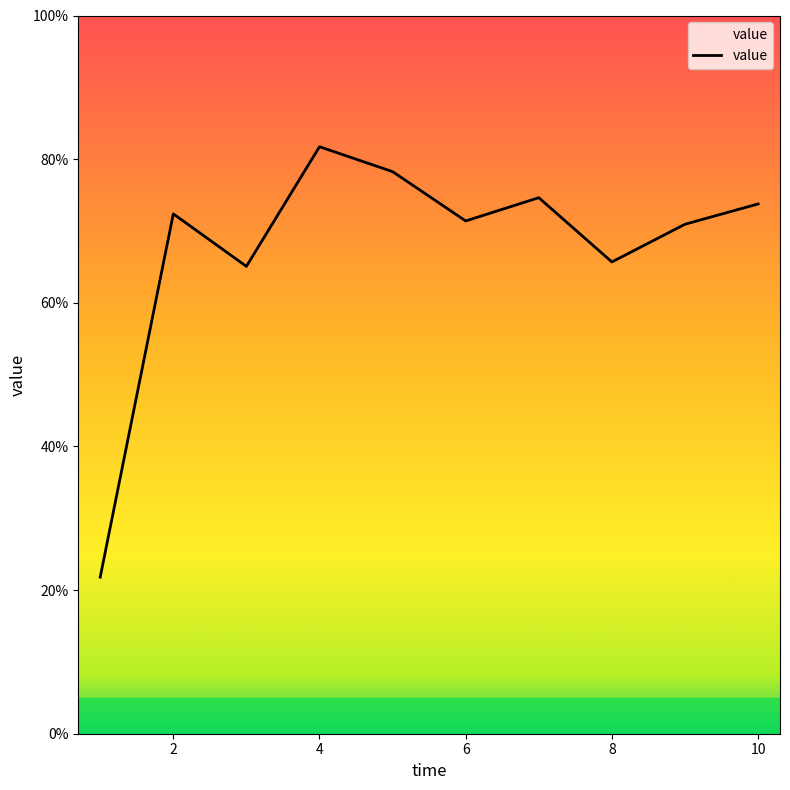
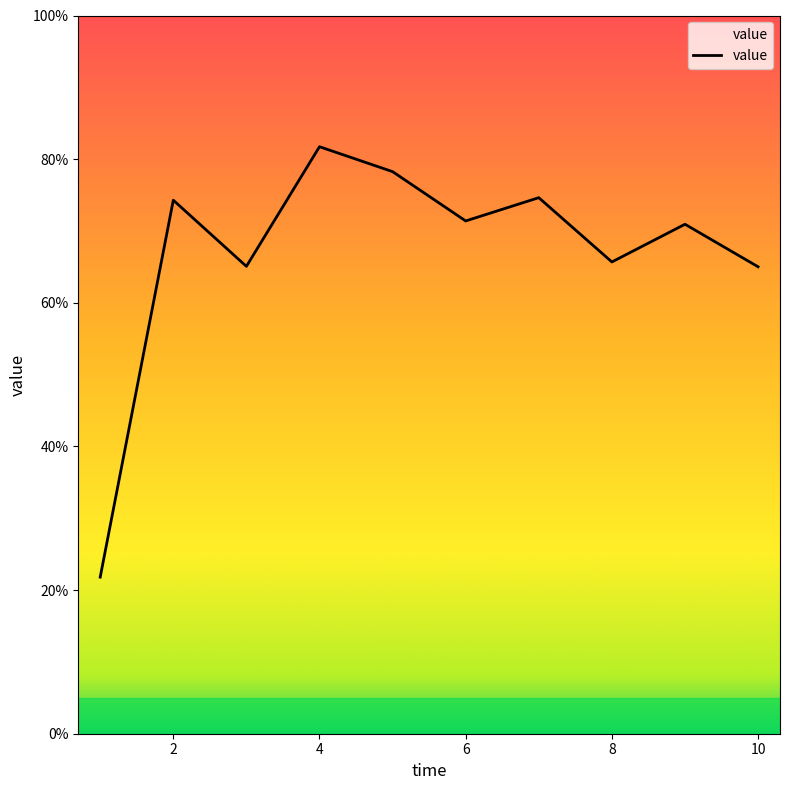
2: 72% -> 74%
10: 74% -> 65%
